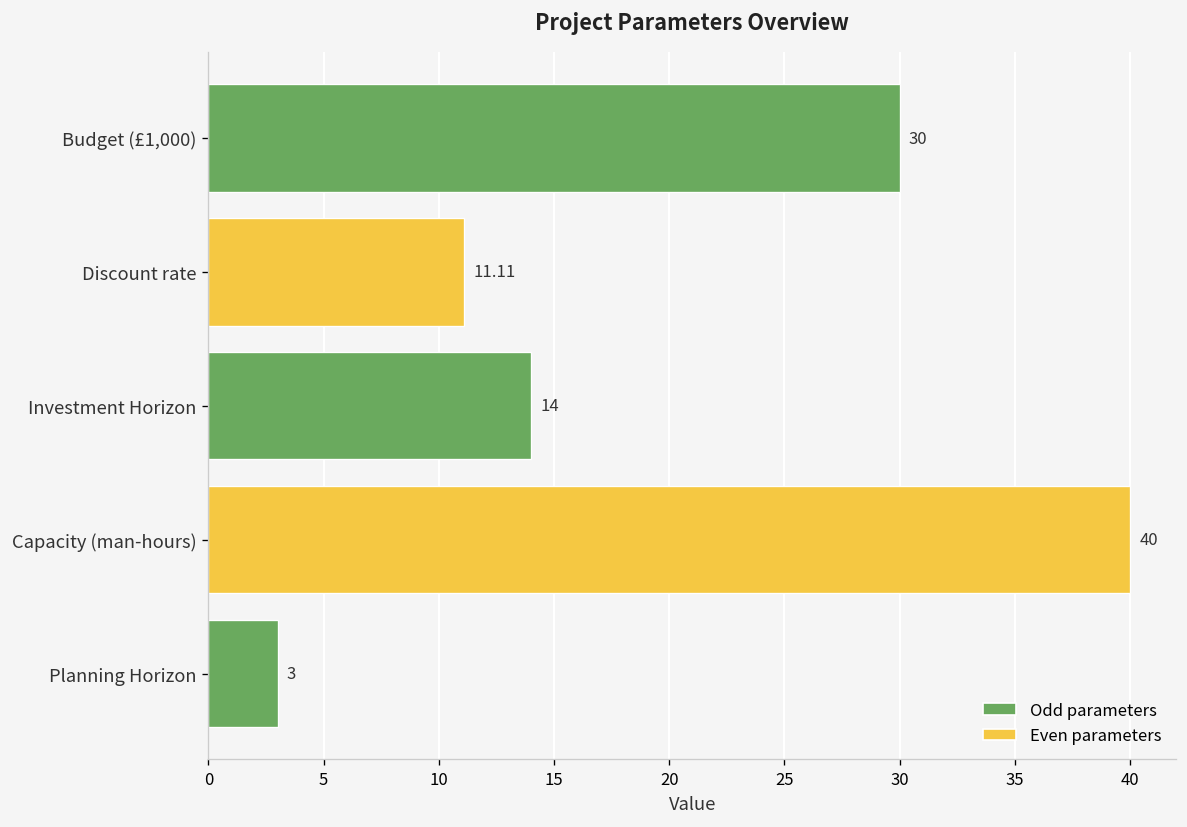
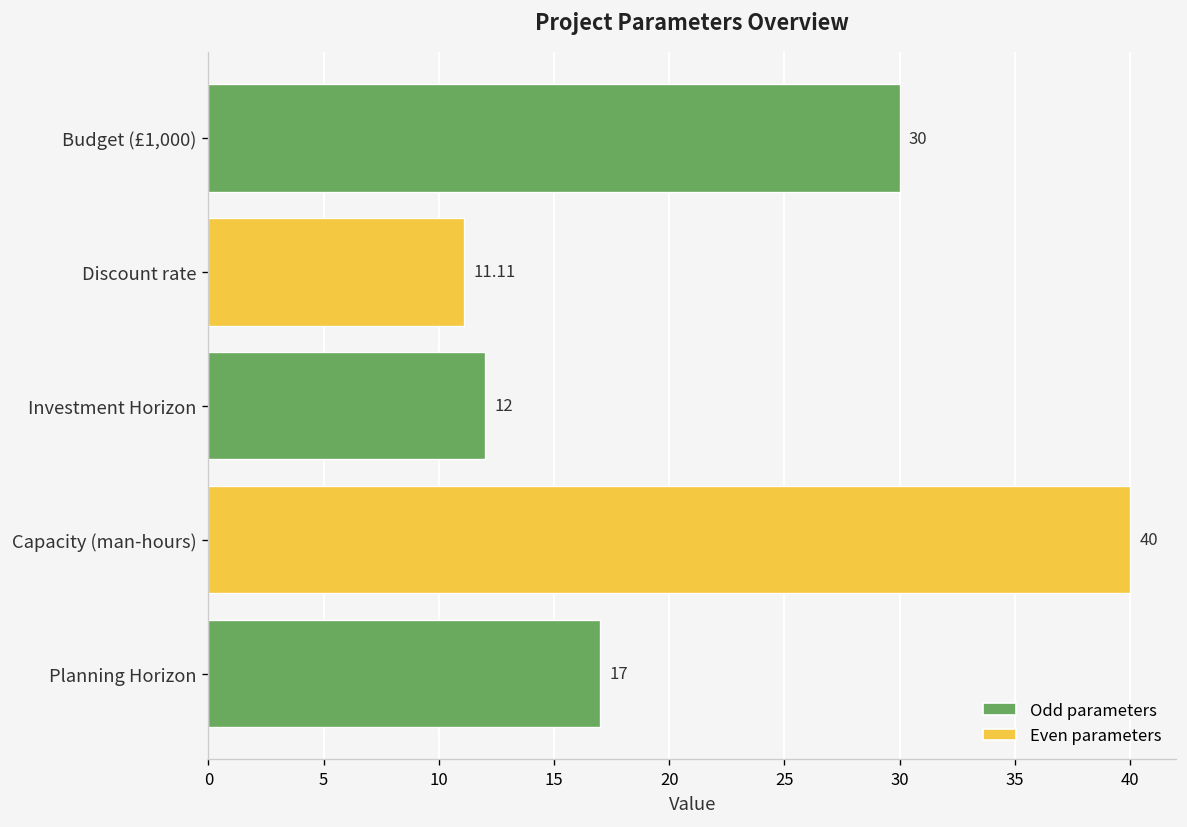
Investment Horizon: 14 -> 12
Planning Horizon: 3 -> 17
